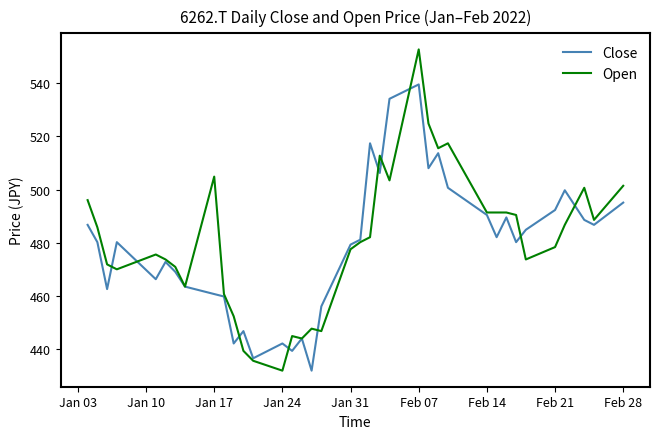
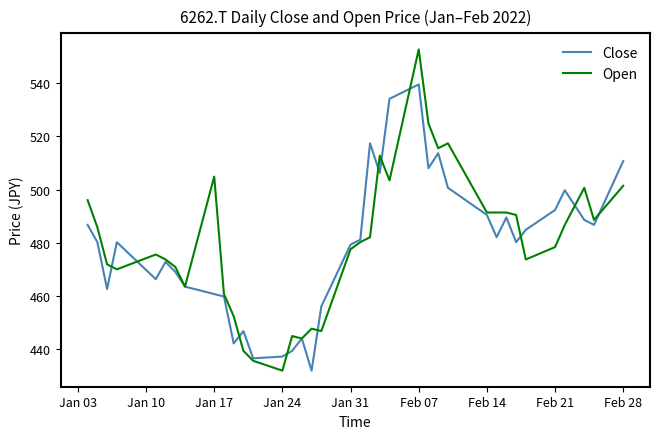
Close, Jan 24: 442 -> 437
Close, Feb 28: 495 -> 511
